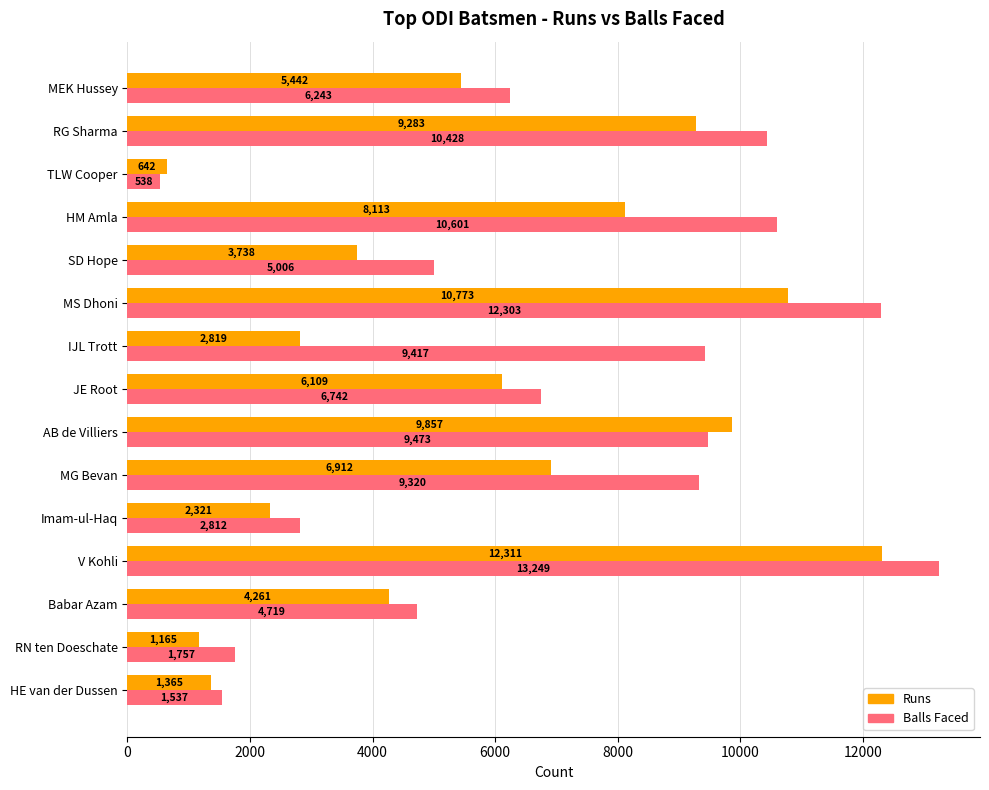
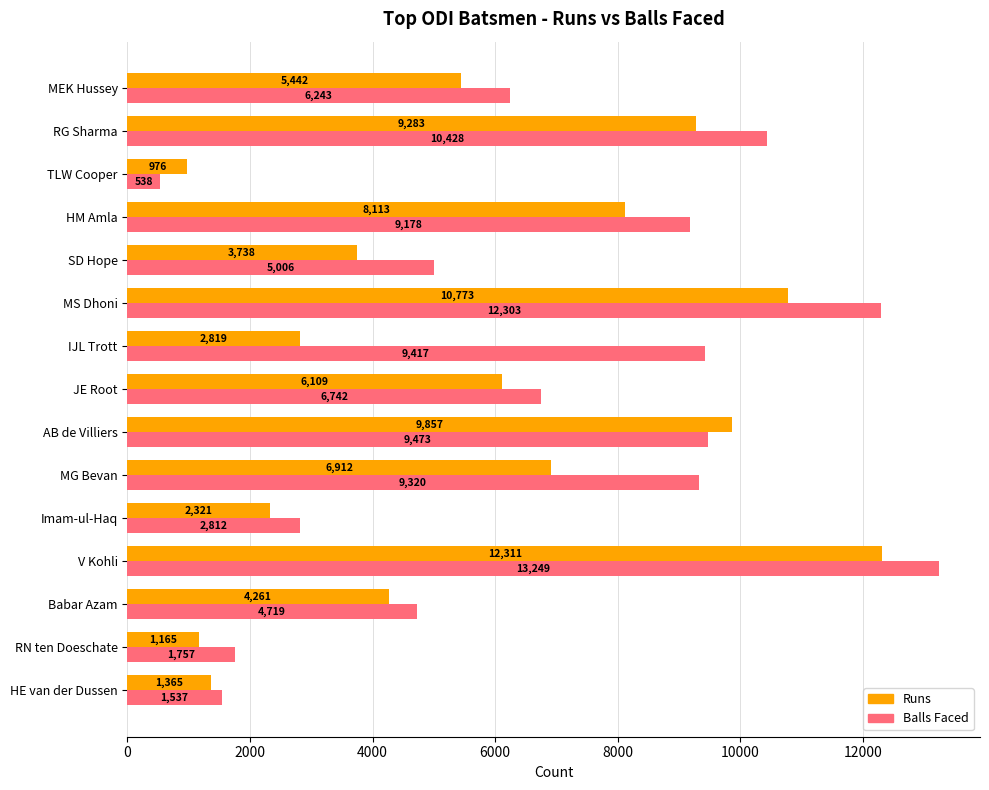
Runs, TLW Cooper: 642 -> 976
Balls Faced, HM Amla: 10,601 -> 9,178
